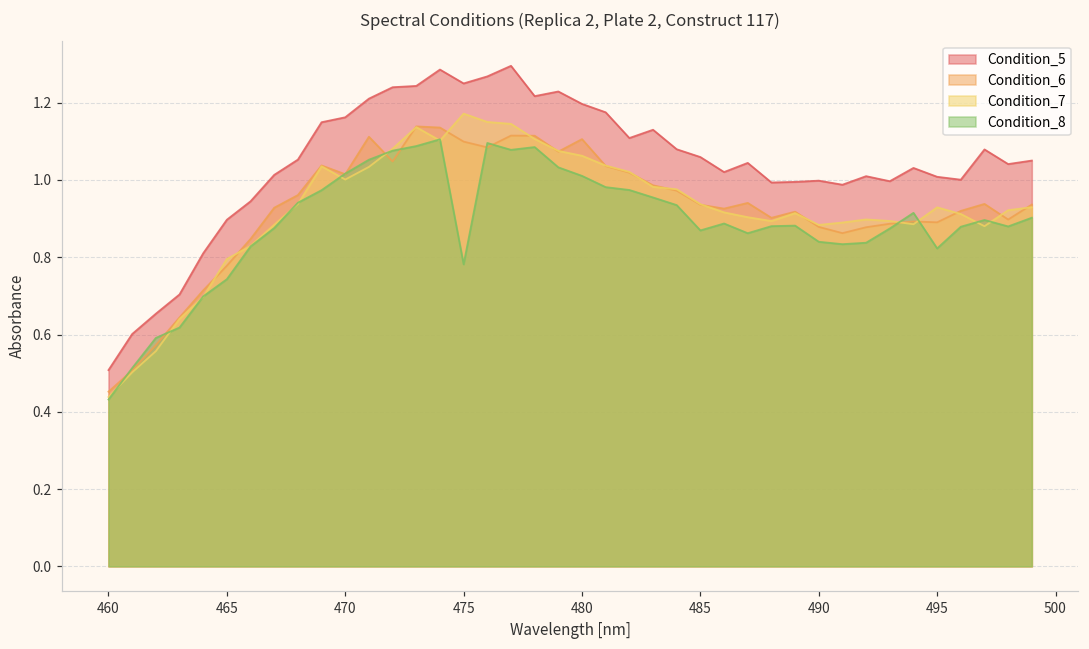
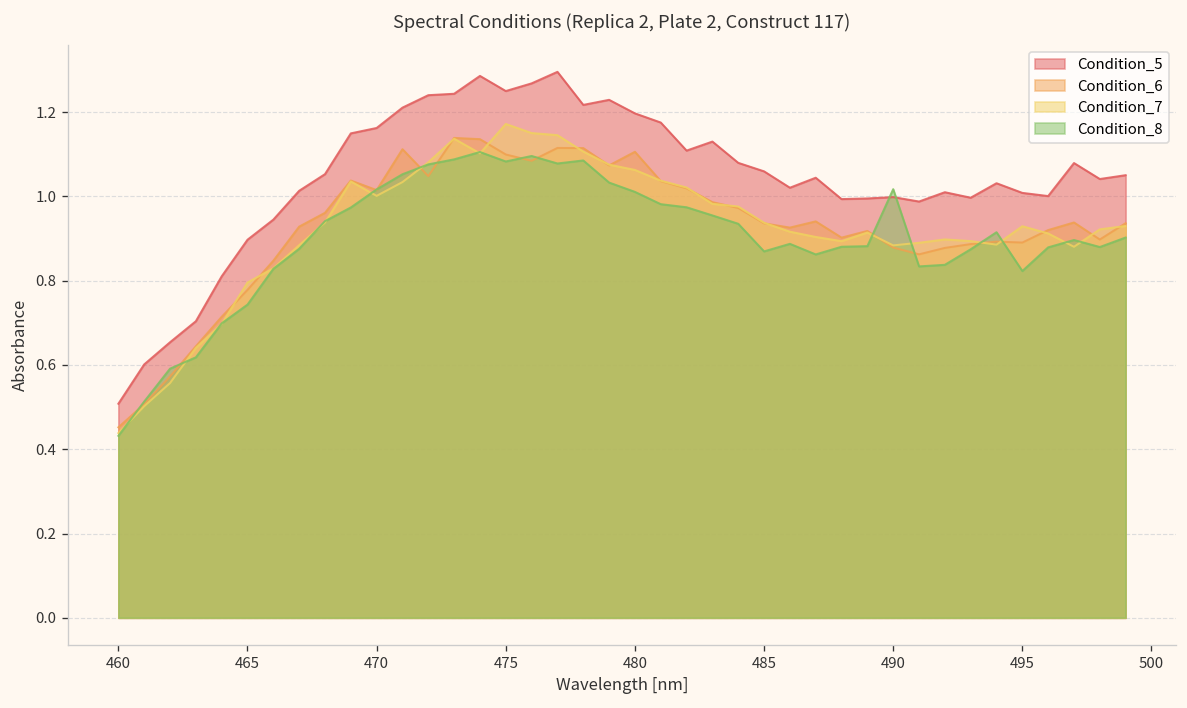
Condition_8, 475: 0.78 -> 1.08
Condition_8, 490: 0.84 -> 1.02
